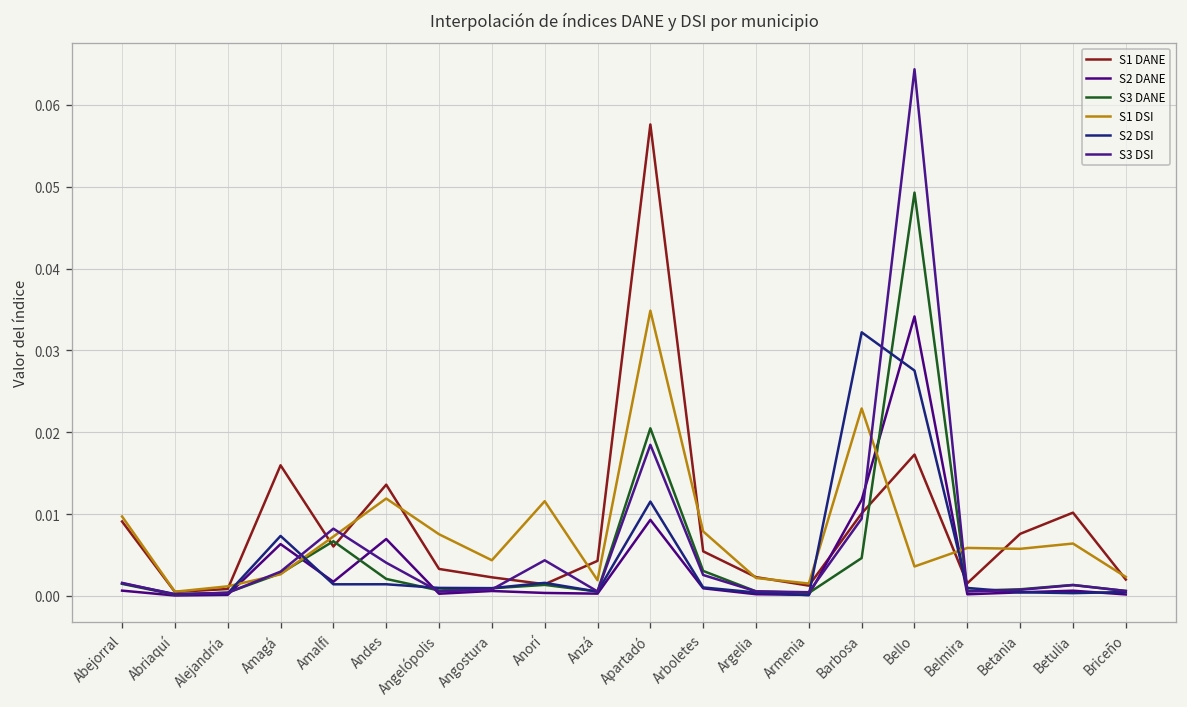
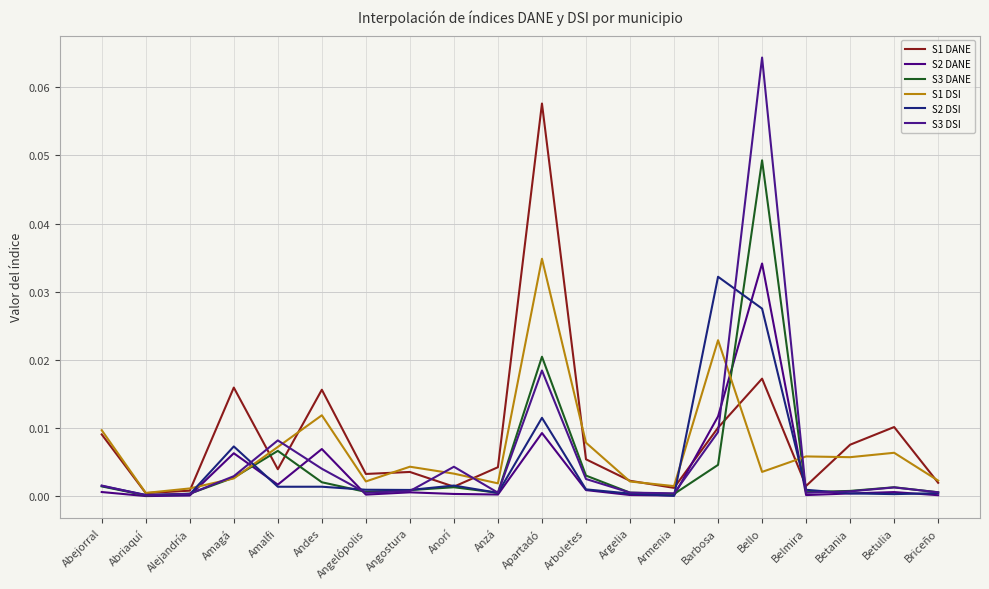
S1 DANE, Amalfi: 0.006 -> 0.004
S1 DANE, Andes: 0.014 -> 0.016
S1 DSI, Angelópolis: 0.008 -> 0.002
S1 DANE, Angostura: 0.002 -> 0.004
S1 DSI, Anorí: 0.012 -> 0.003
